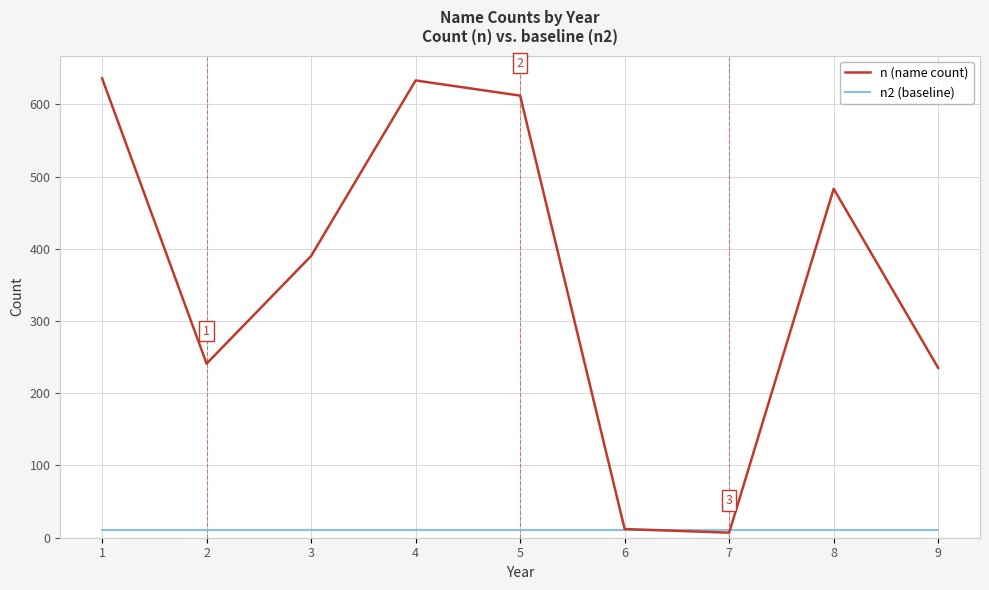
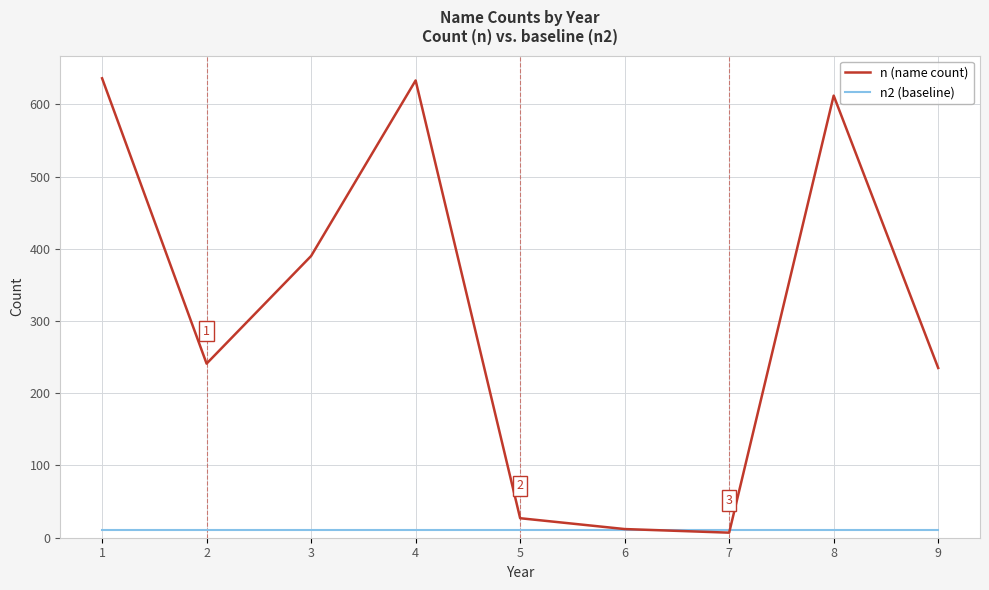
n (name count), 5: 610 -> 30
n (name count), 8: 480 -> 610
